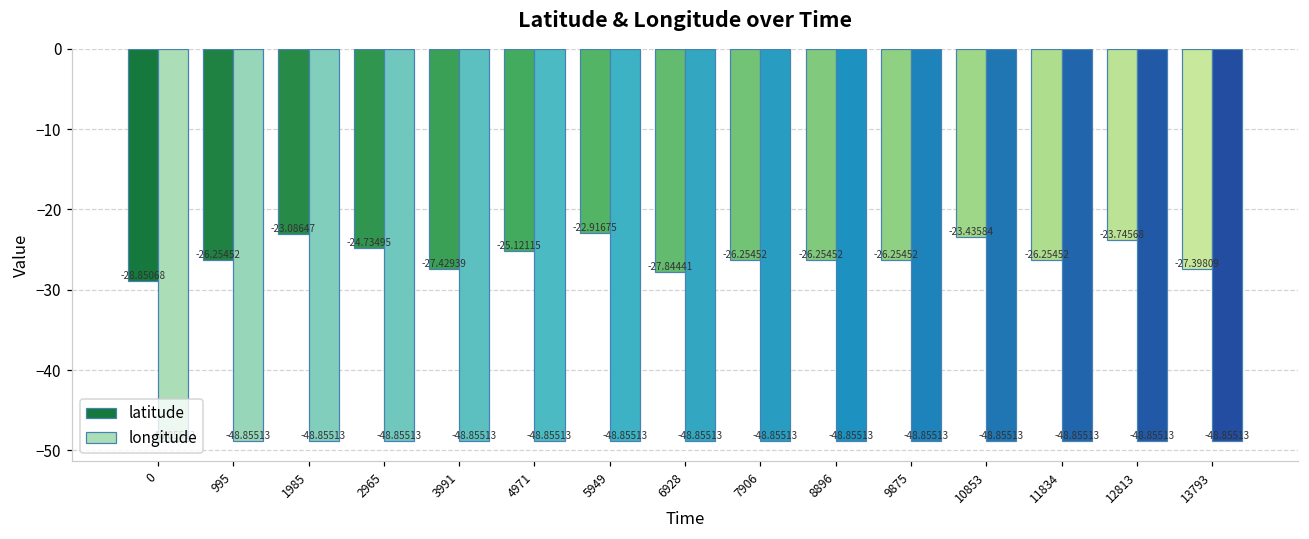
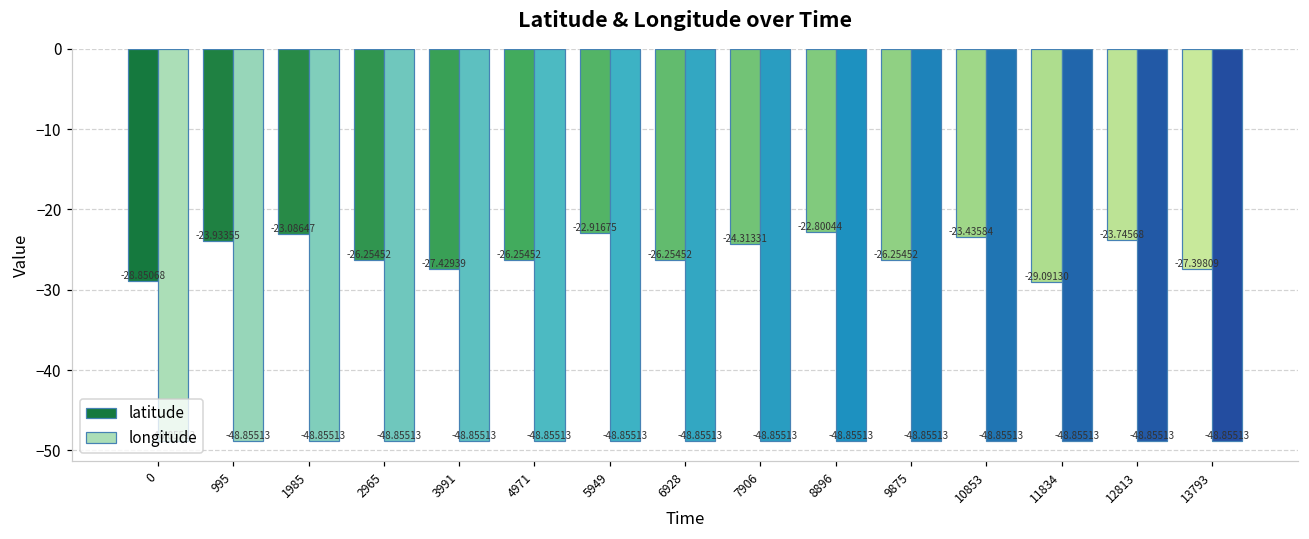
latitude, 995: -26.25452 -> -23.93355
latitude, 2965: -24.73495 -> -26.25452
latitude, 4971: -25.12115 -> -26.25452
latitude, 6928: -27.84441 -> -26.25452
latitude, 7906: -26.25452 -> -24.31331
latitude, 8896: -26.25452 -> -22.80044
latitude, 11834: -26.25452 -> -29.09130
